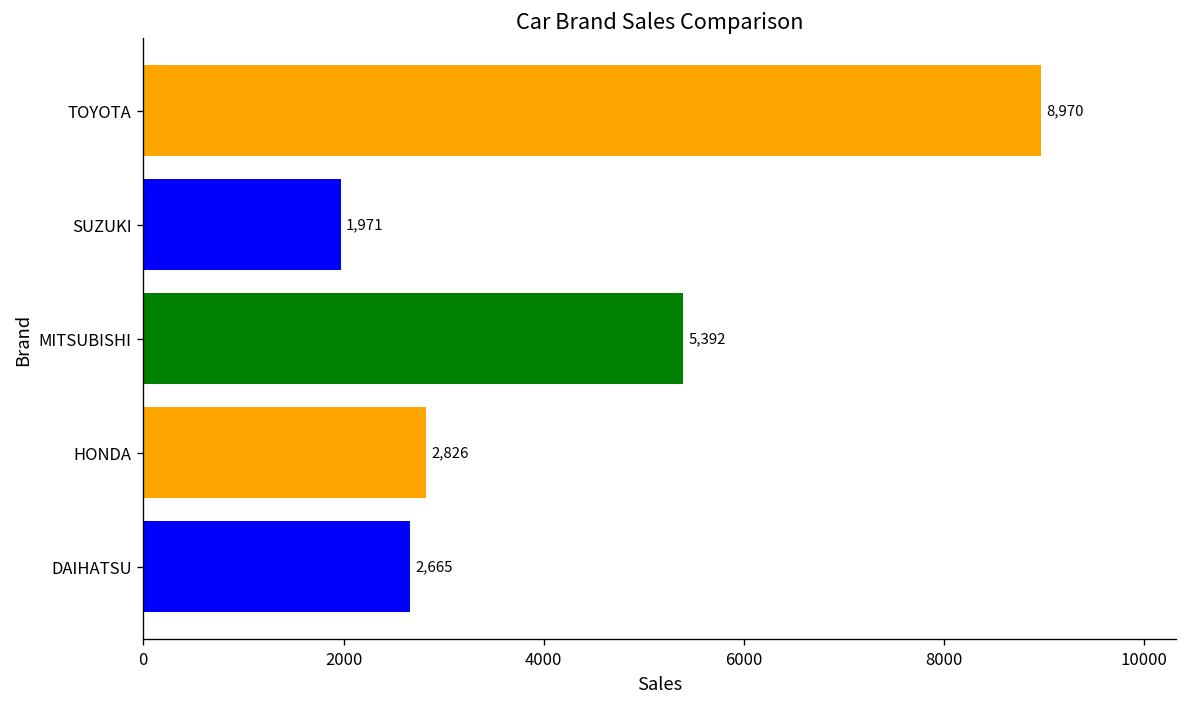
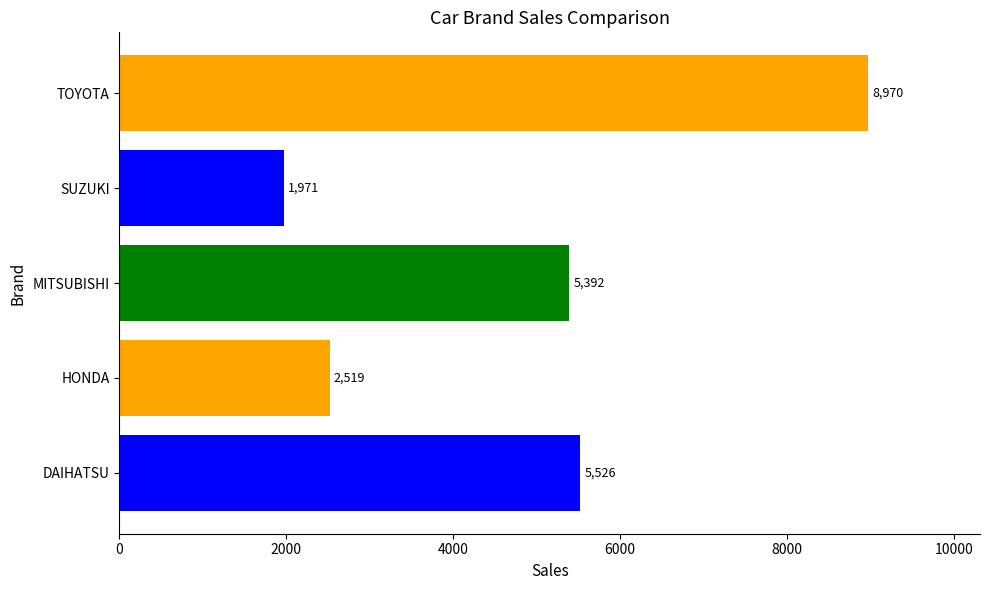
HONDA: 2,826 -> 2,519
DAIHATSU: 2,665 -> 5,526
